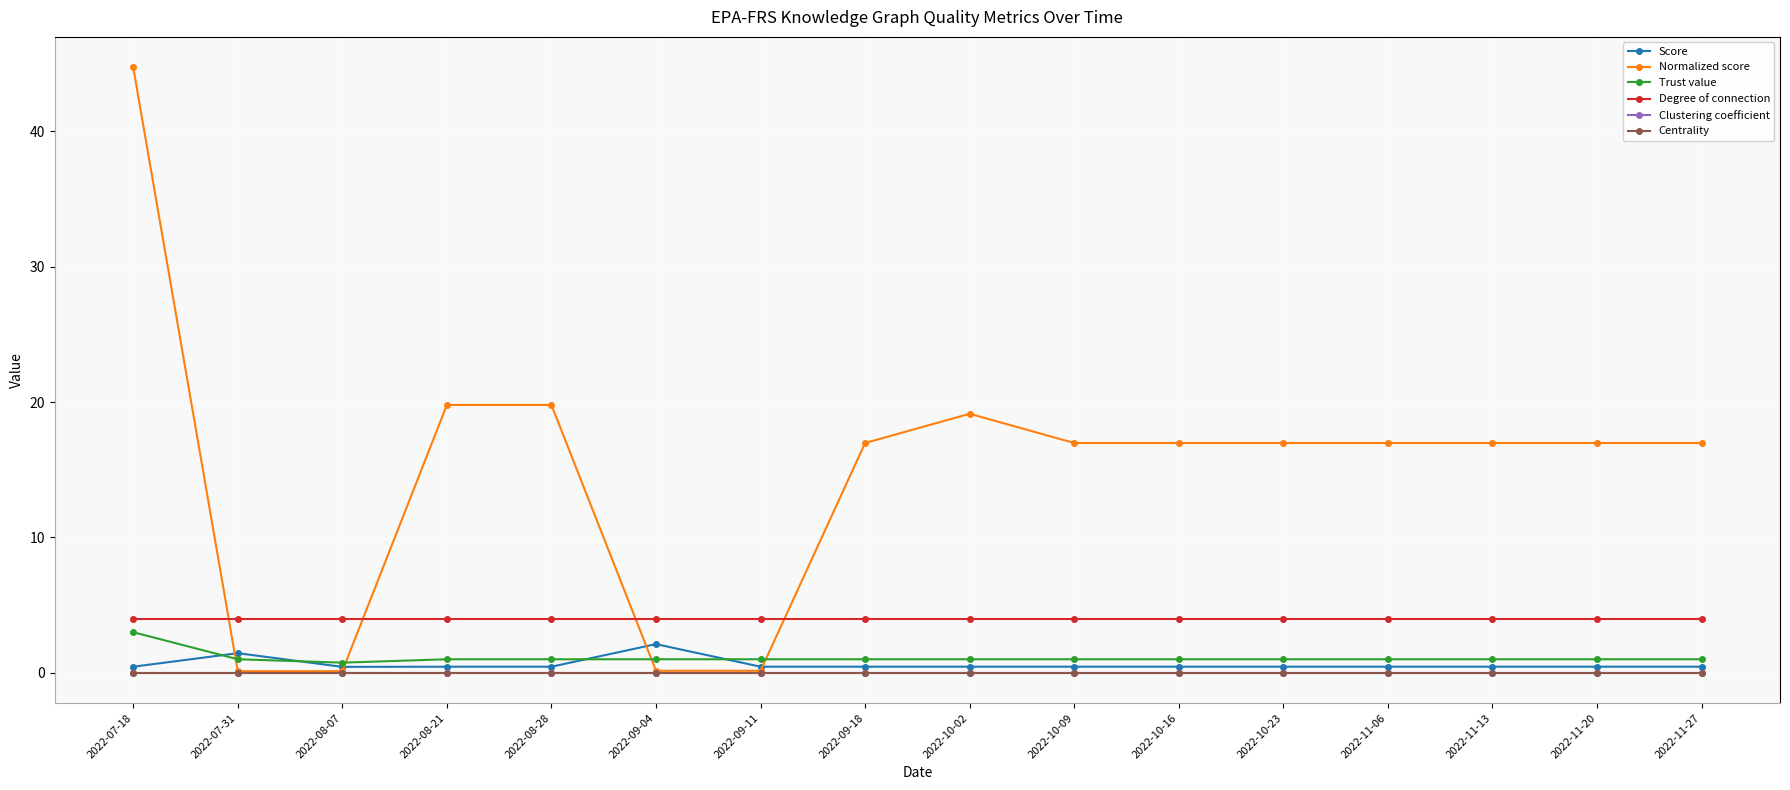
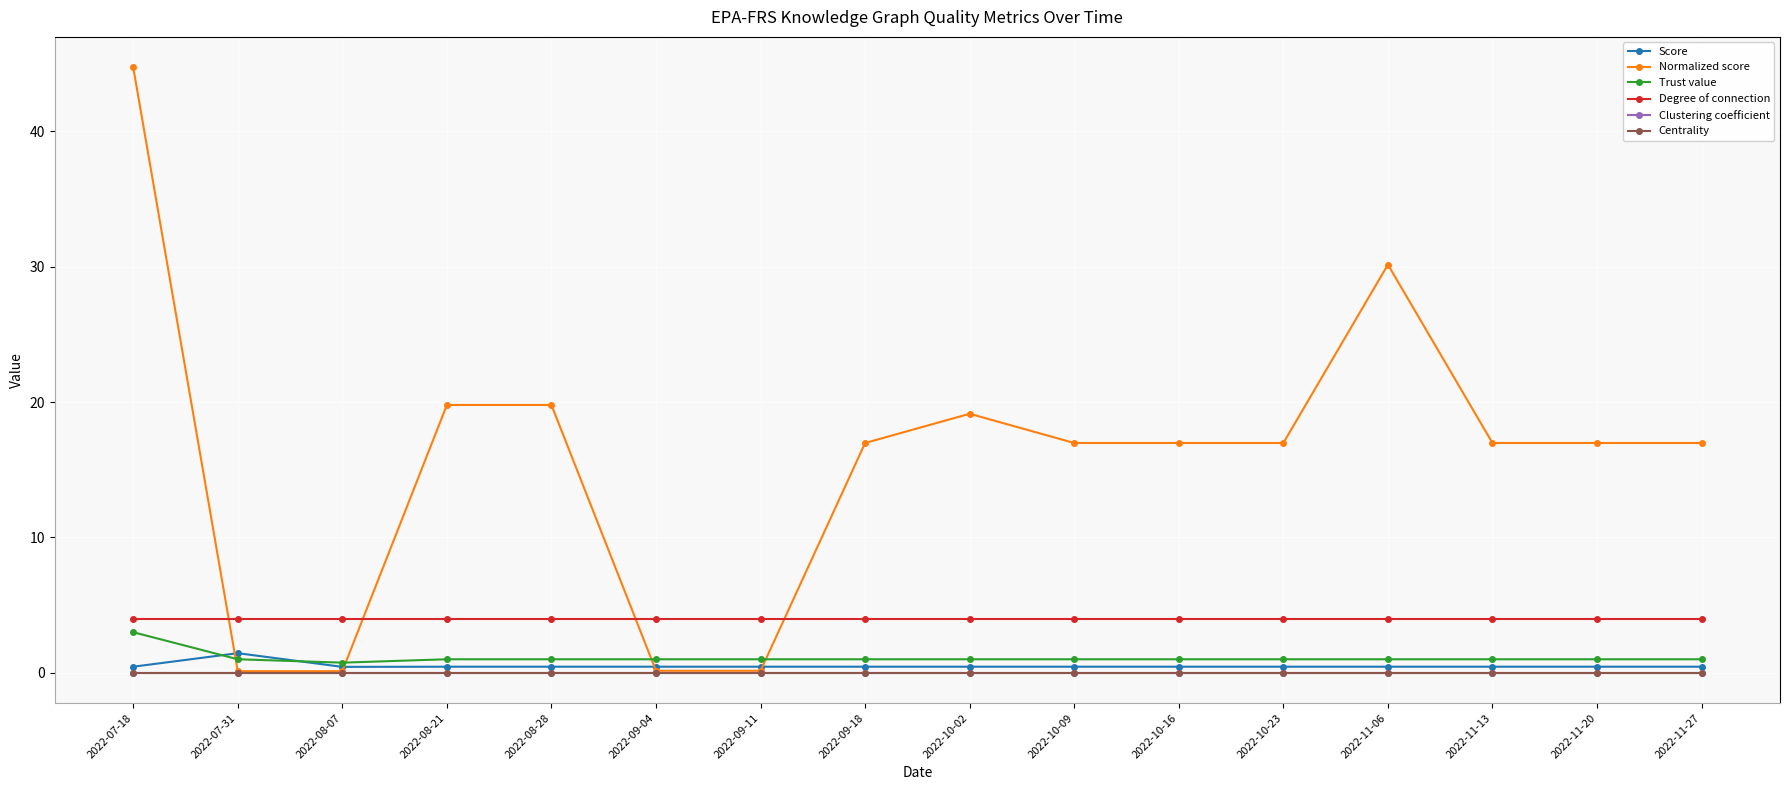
Score, 2022-09-04: 2.1 -> 0.5
Normalized score, 2022-11-06: 17.0 -> 30.2
